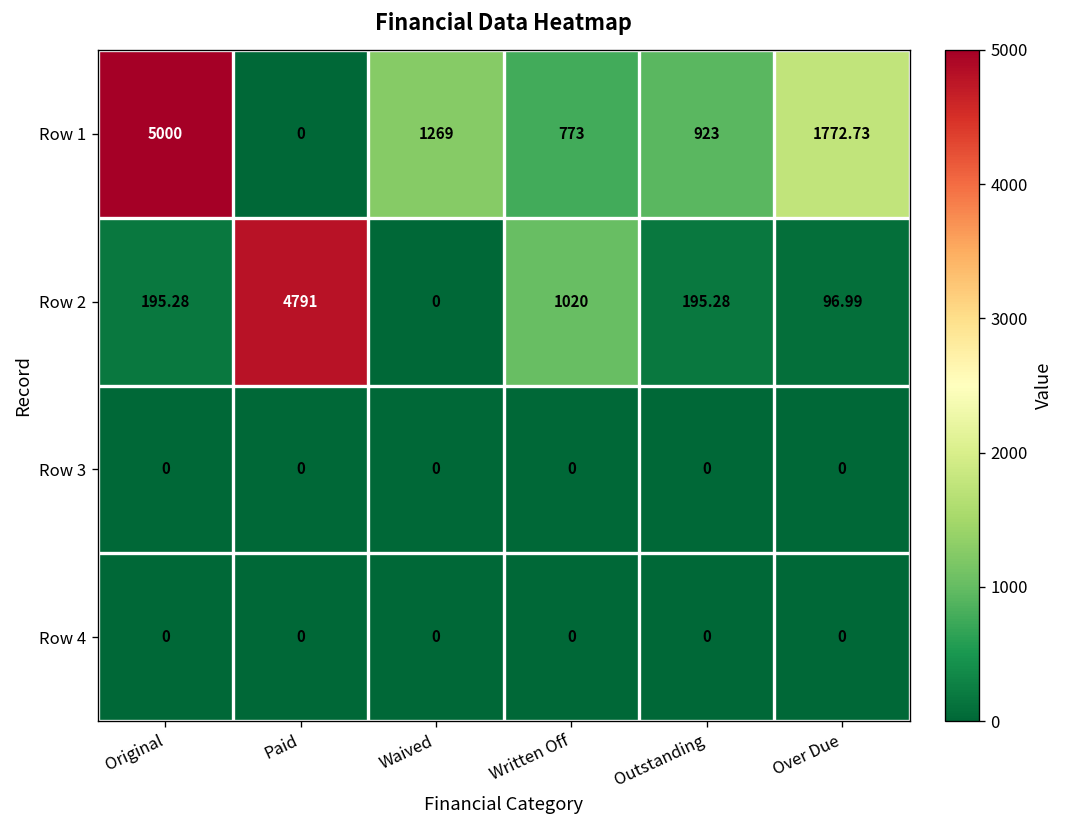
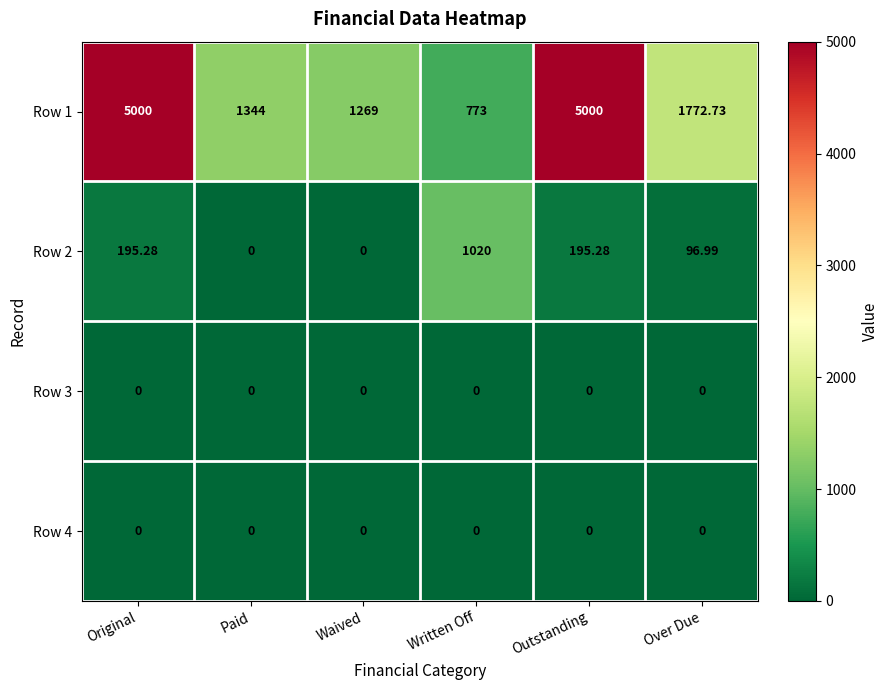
Row 1, Paid: 0 -> 1344
Row 1, Outstanding: 923 -> 5000
Row 2, Paid: 4791 -> 0
